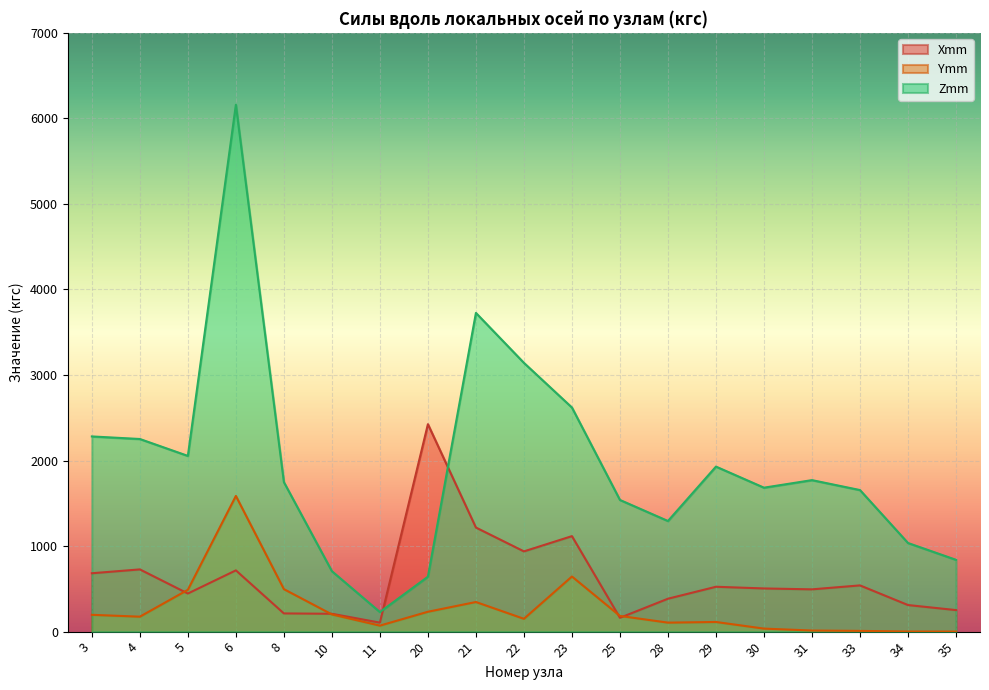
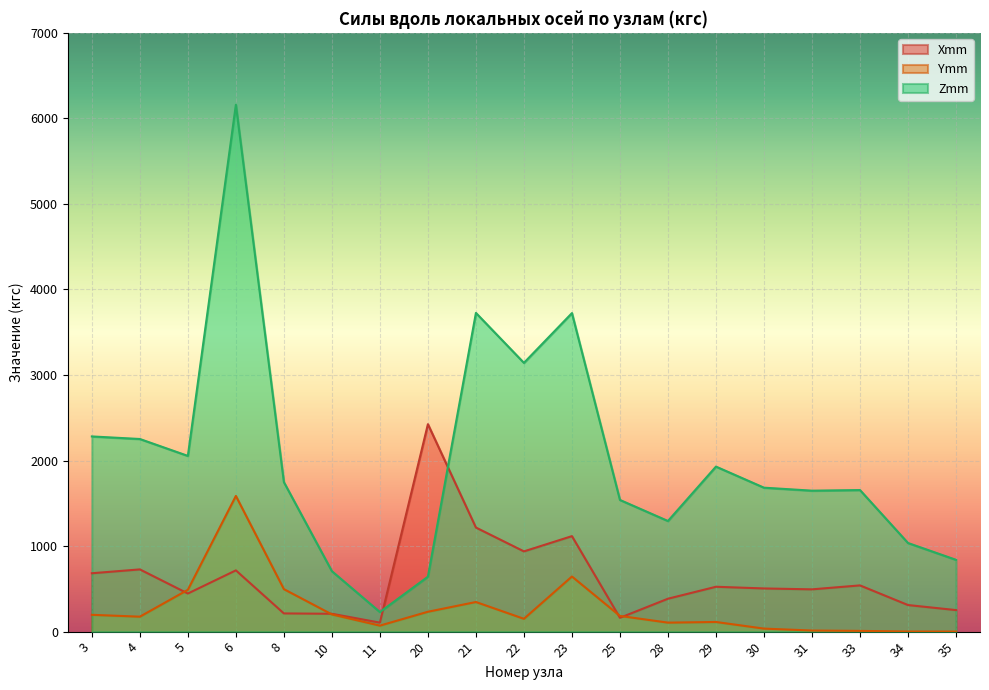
Zmm, 23: 2600 -> 3700
Zmm, 31: 1800 -> 1600
